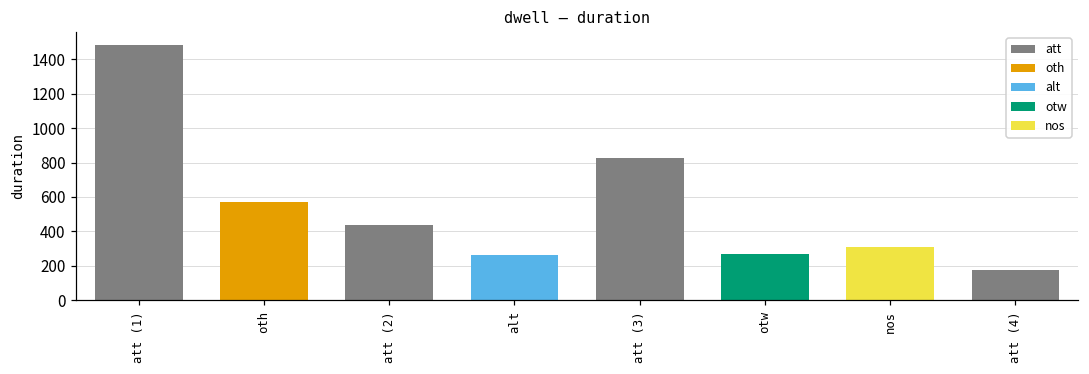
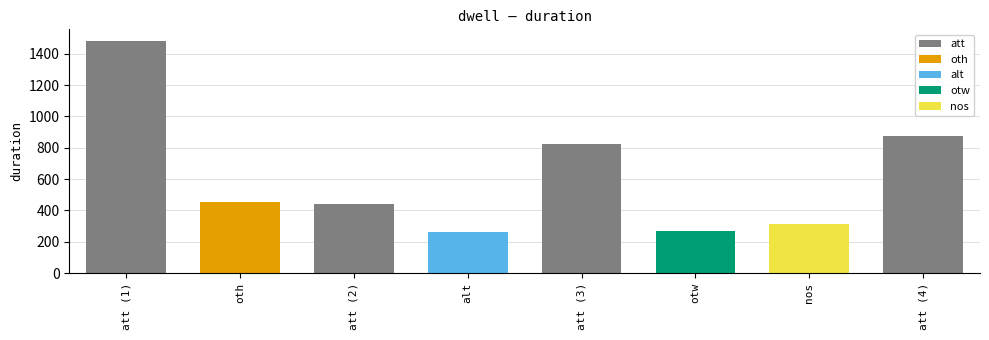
oth: 570 -> 450
att (4): 180 -> 870
